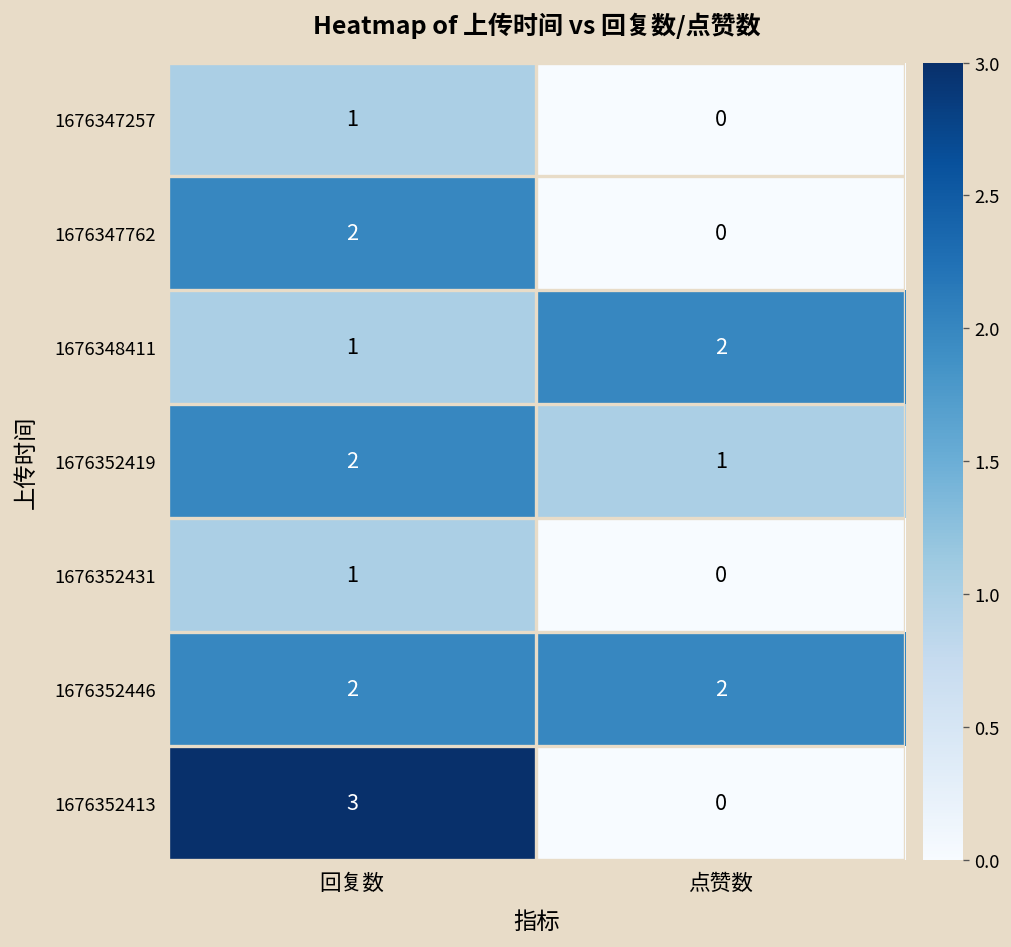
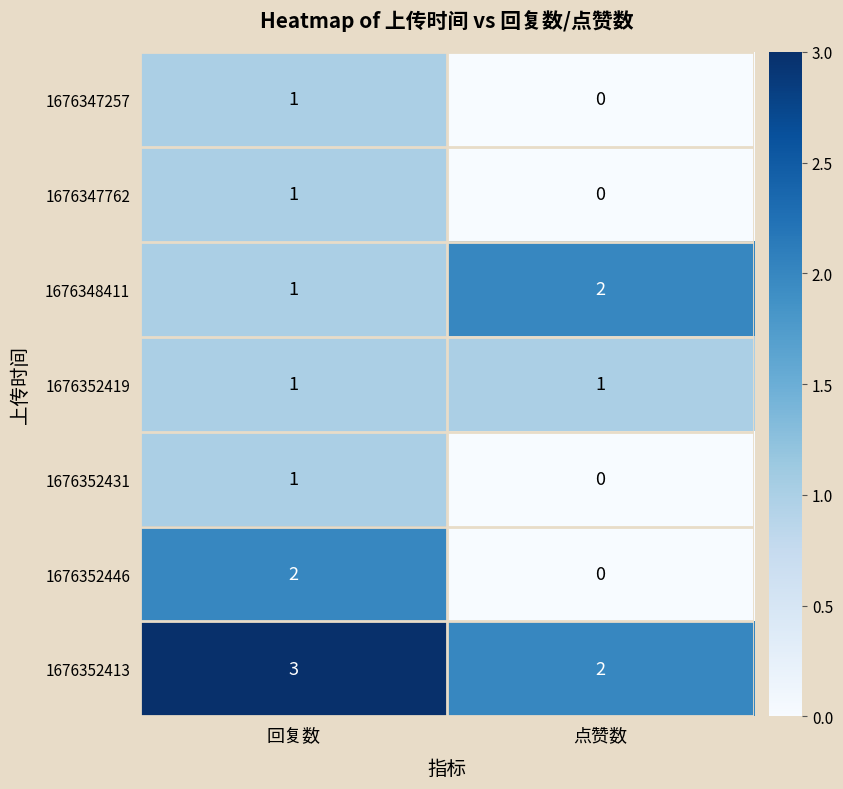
1676347762, 回复数: 2 -> 1
1676352419, 回复数: 2 -> 1
1676352446, 点赞数: 2 -> 0
1676352413, 点赞数: 0 -> 2
